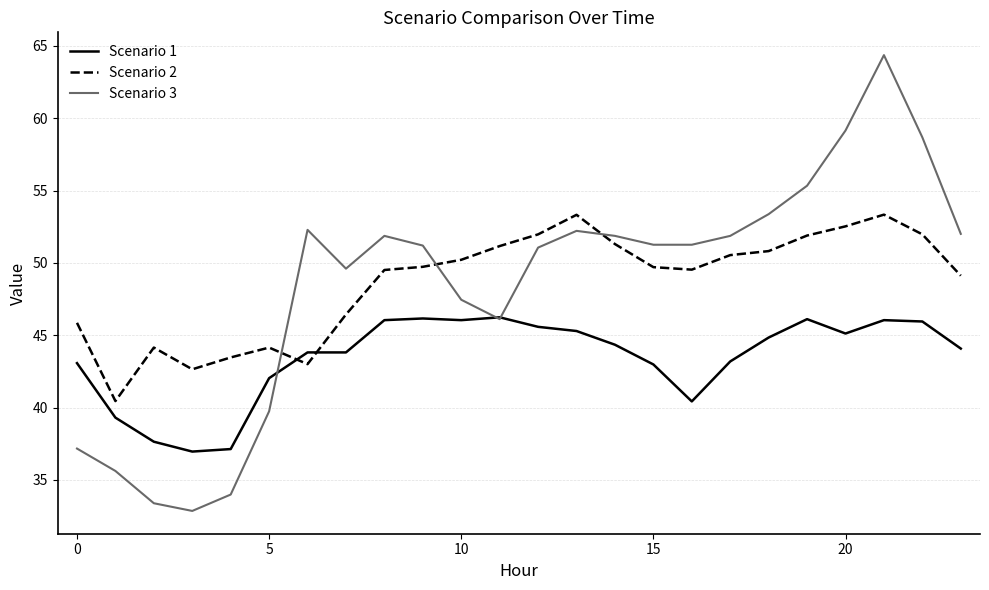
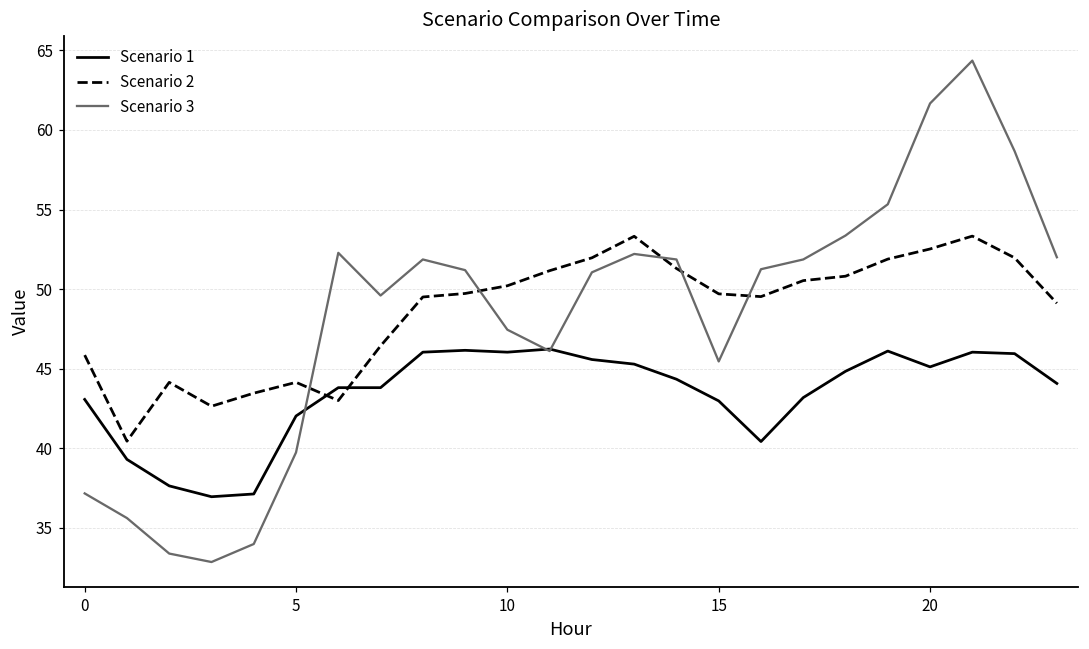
Scenario 3, 15: 51.3 -> 45.5
Scenario 3, 20: 59.1 -> 61.7
